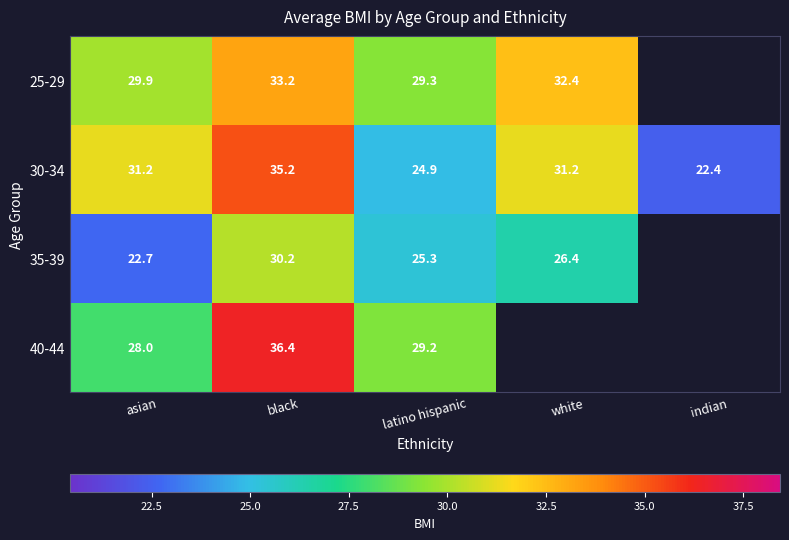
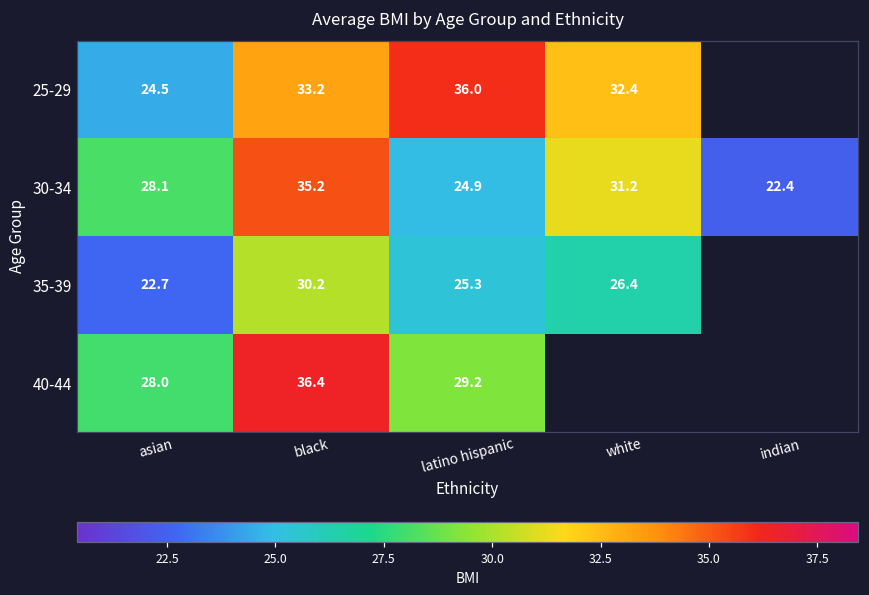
25-29, asian: 29.9 -> 24.5
25-29, latino hispanic: 29.3 -> 36.0
30-34, asian: 31.2 -> 28.1
